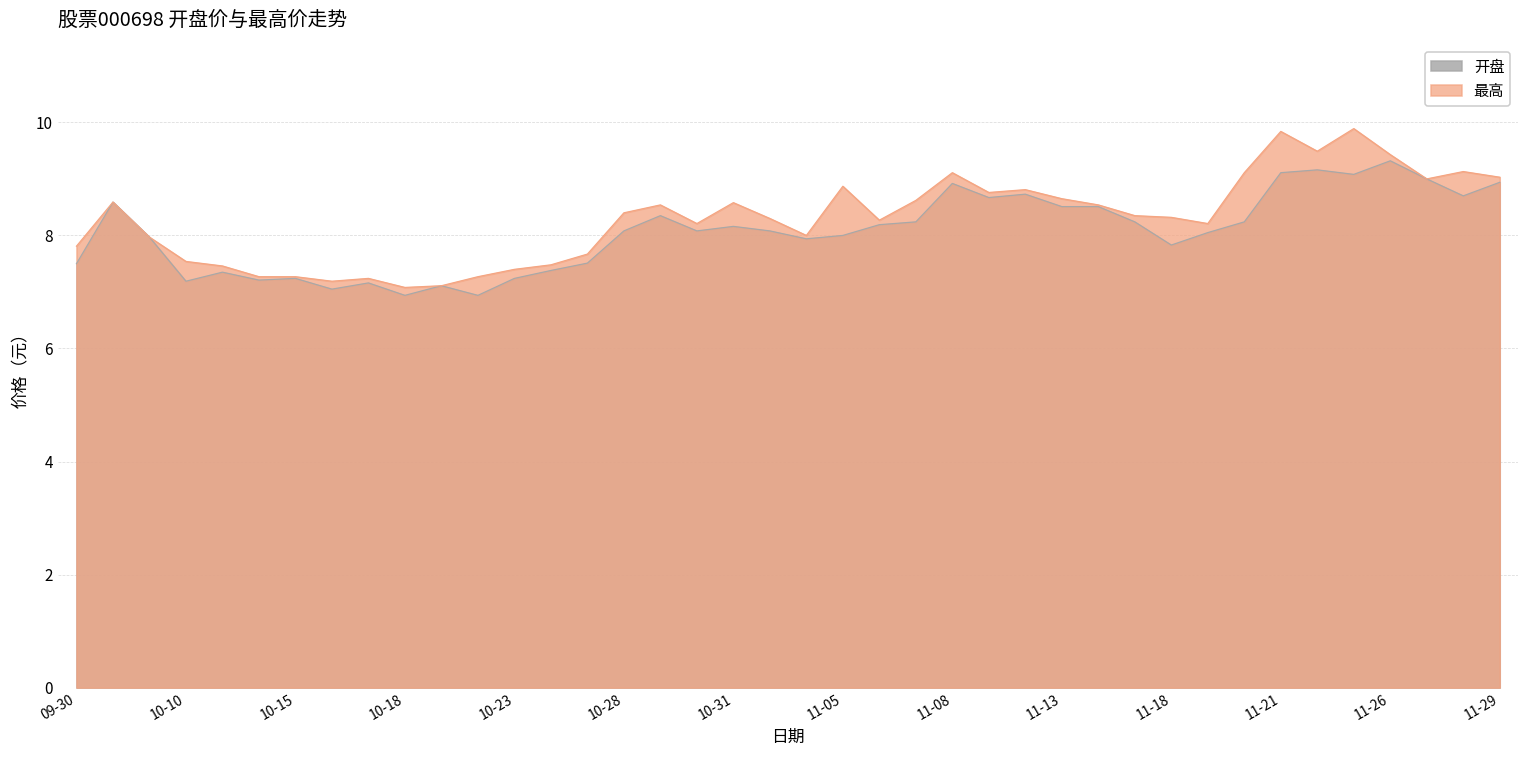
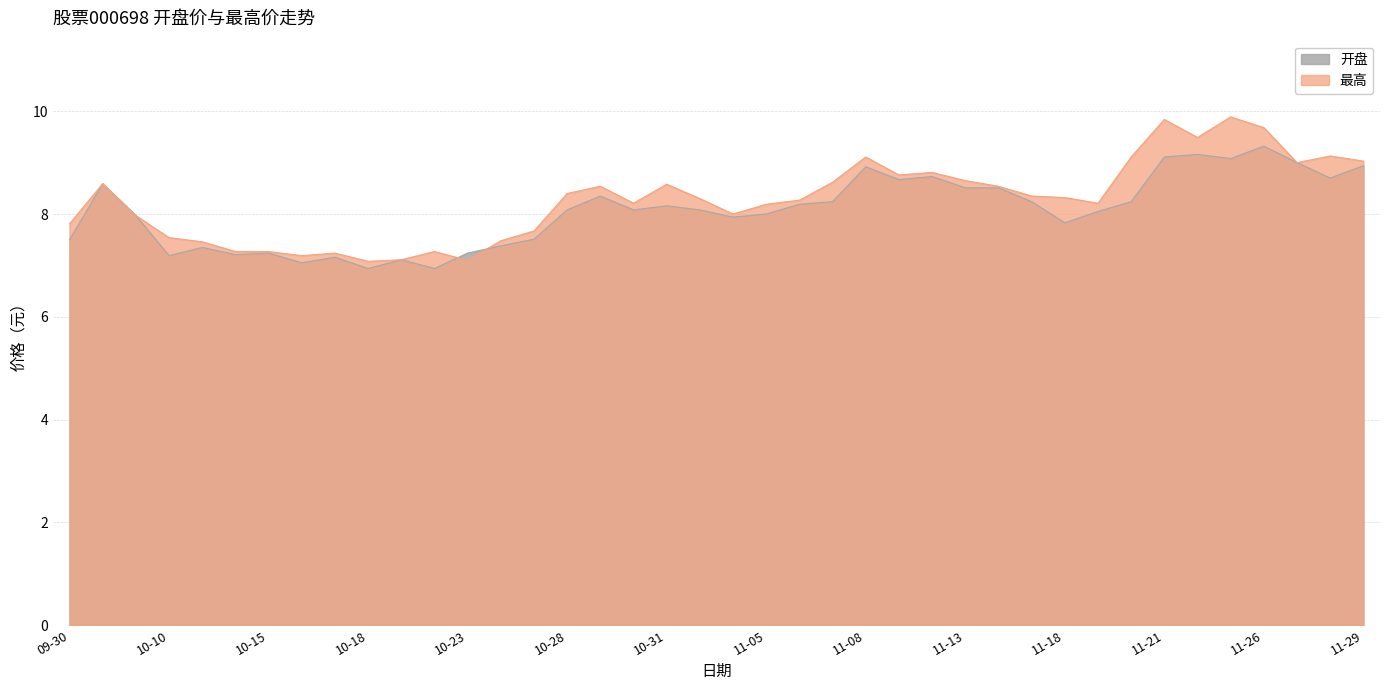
最高, 10-23: 7.4 -> 7.1
最高, 11-05: 8.9 -> 8.2
最高, 11-26: 9.4 -> 9.7
